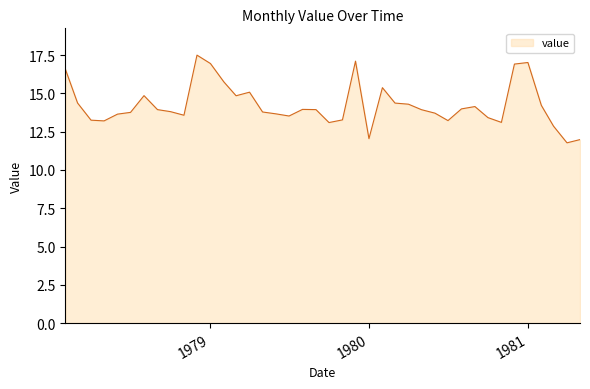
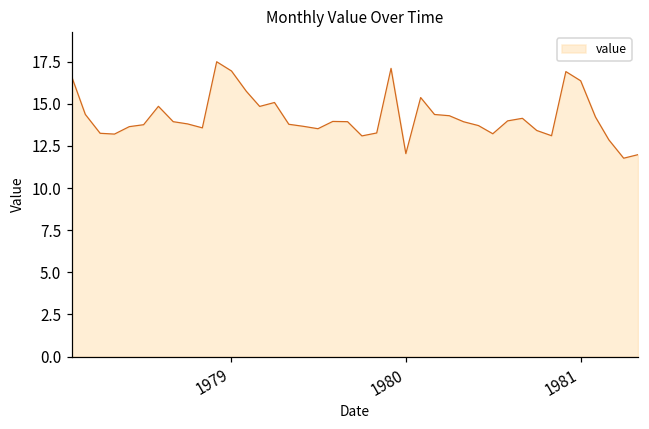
1981: 17.0 -> 16.4
